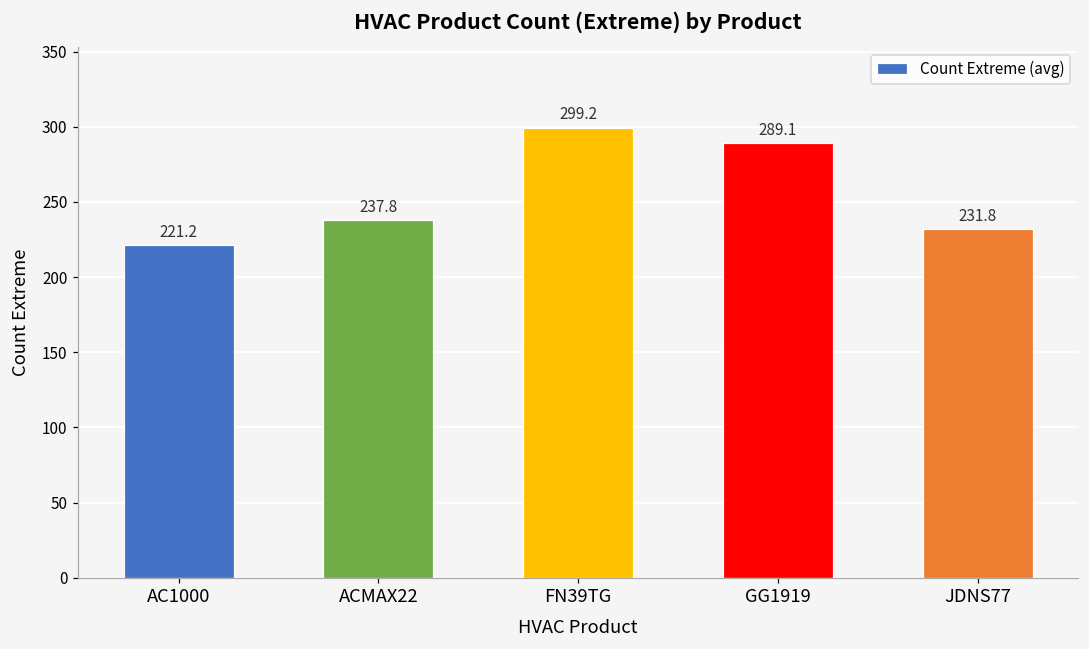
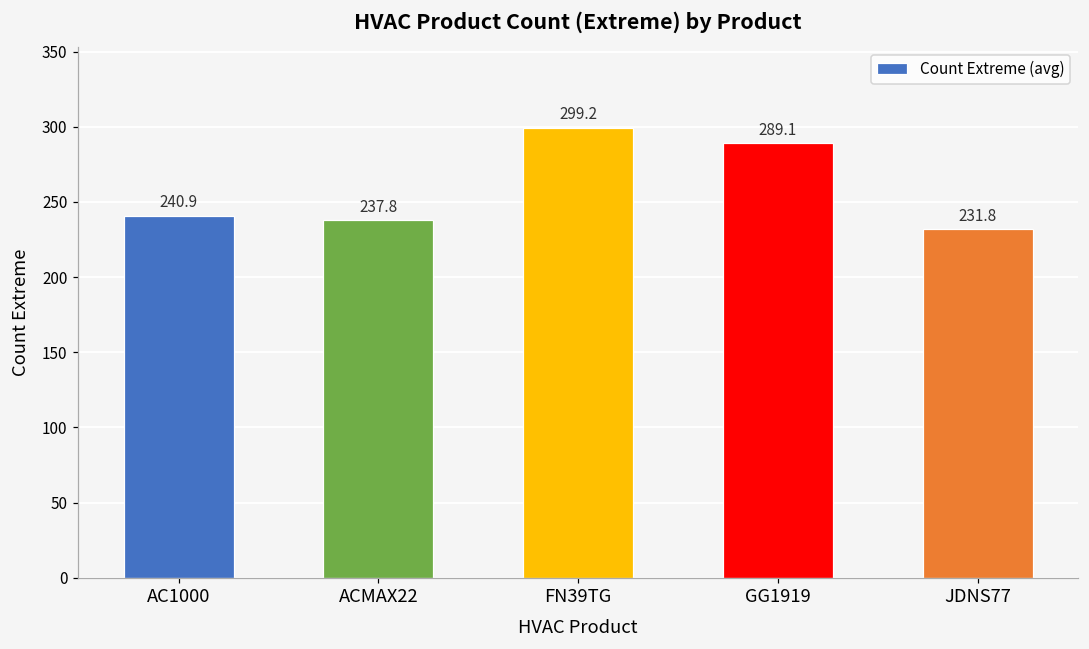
AC1000: 221.2 -> 240.9
